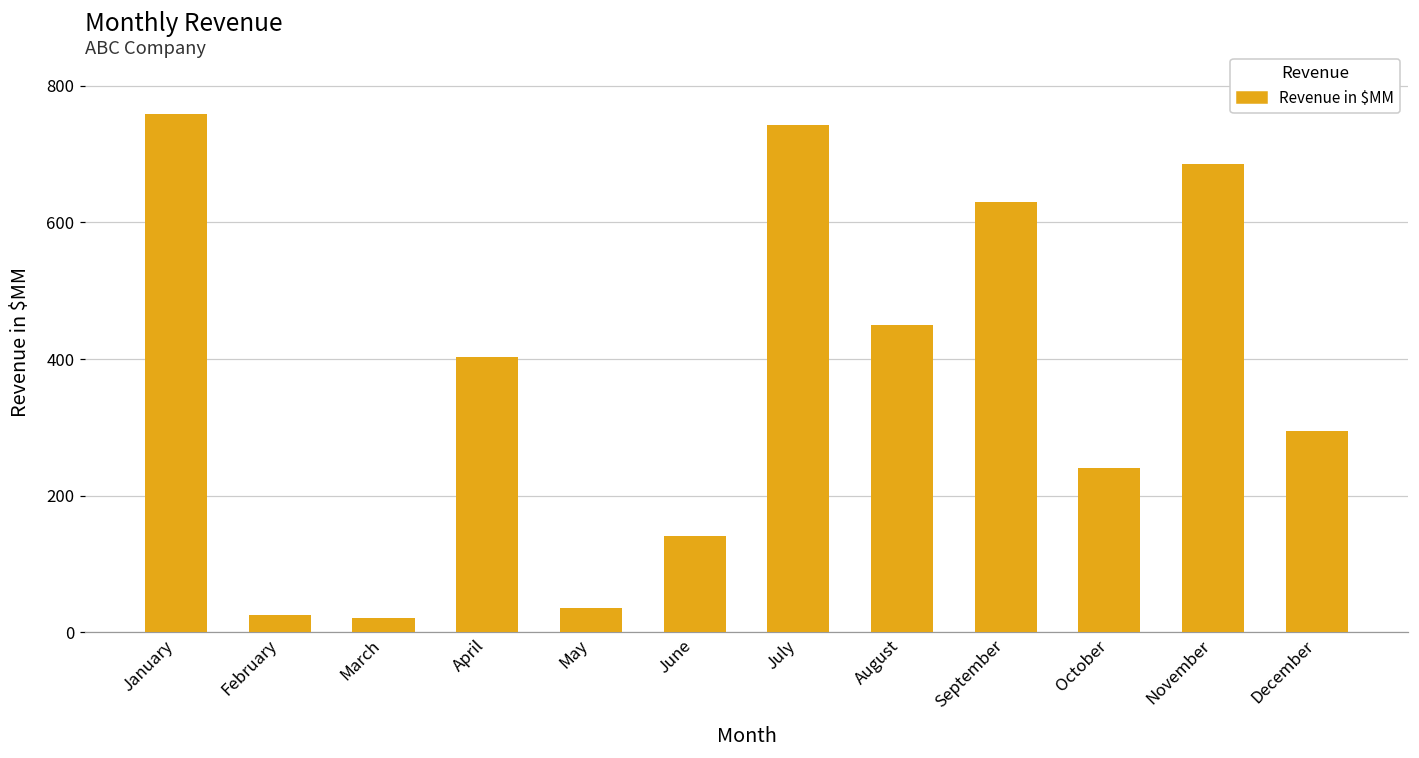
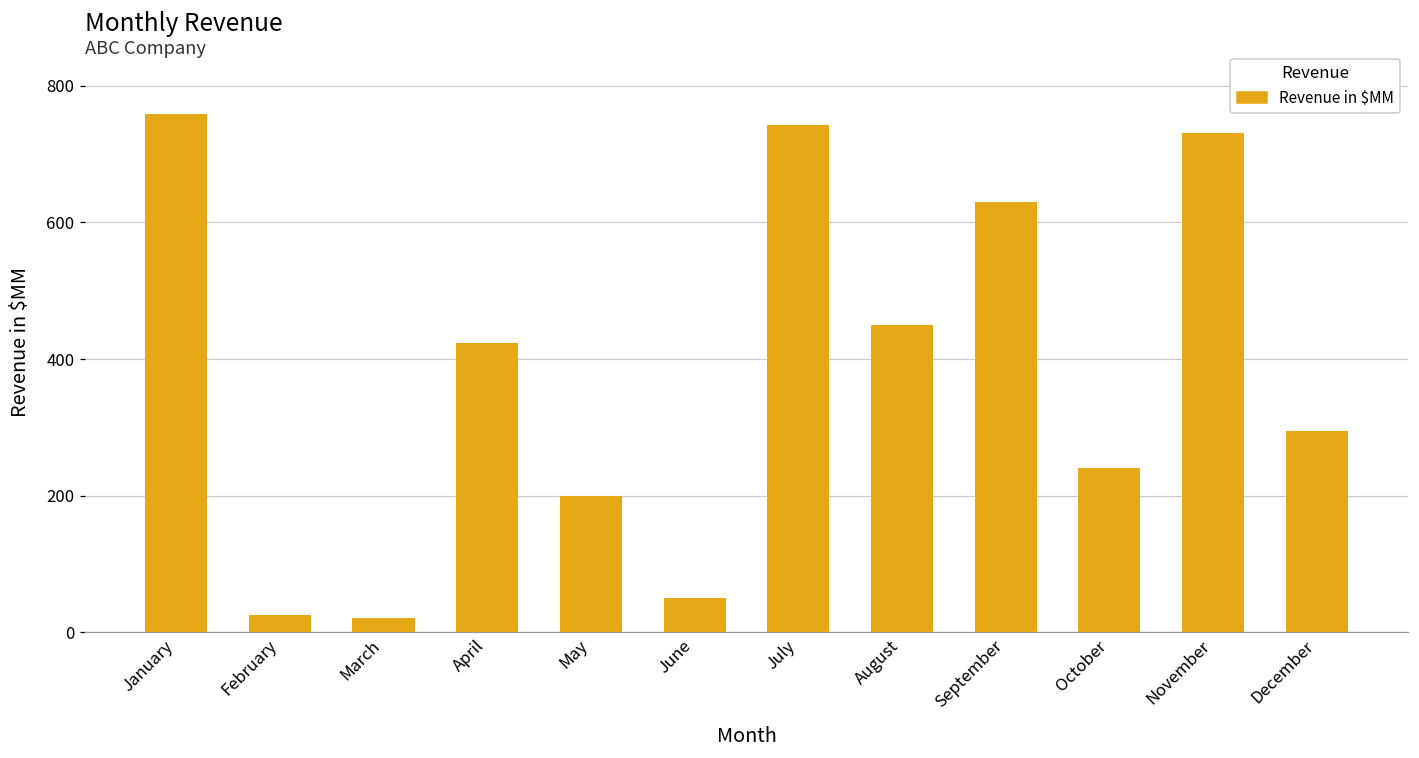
April: 400 -> 420
May: 40 -> 200
June: 140 -> 50
November: 690 -> 730
